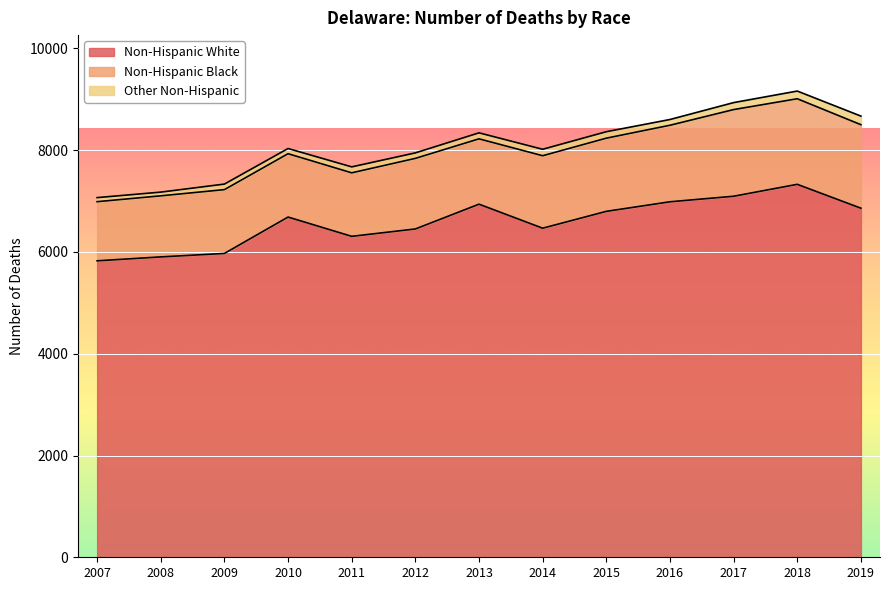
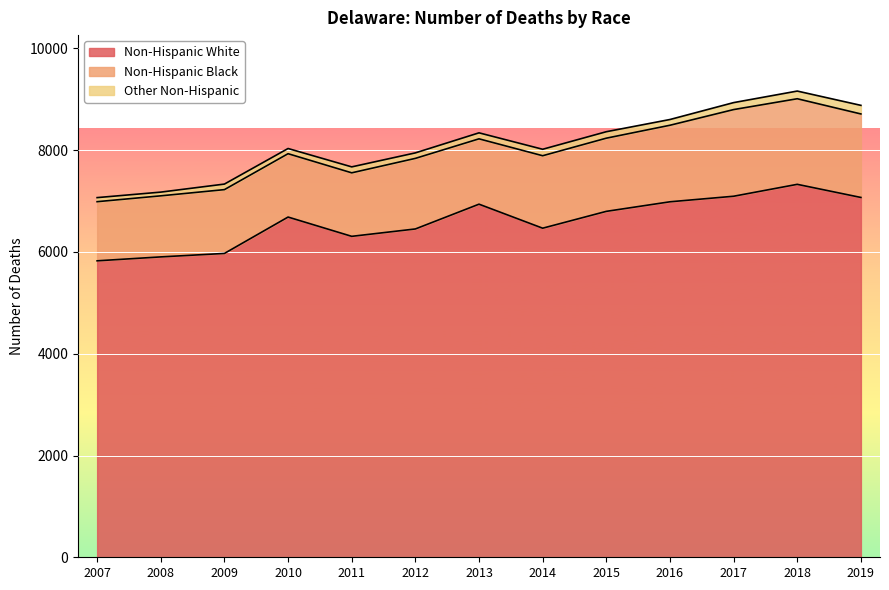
Non-Hispanic White, 2019: 6900 -> 7100
